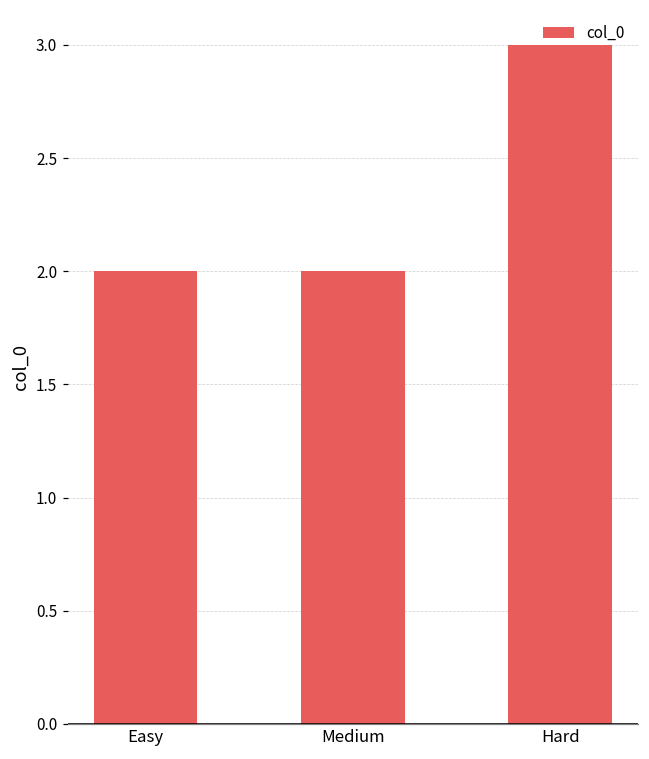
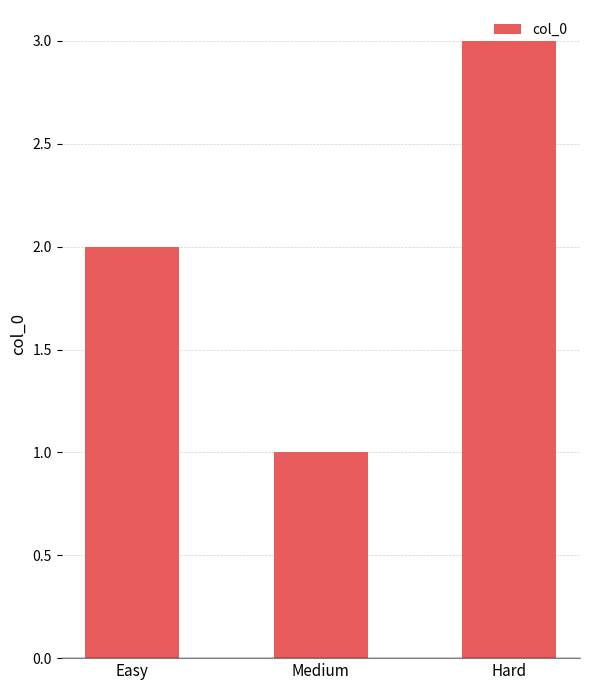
Medium: 2 -> 1
